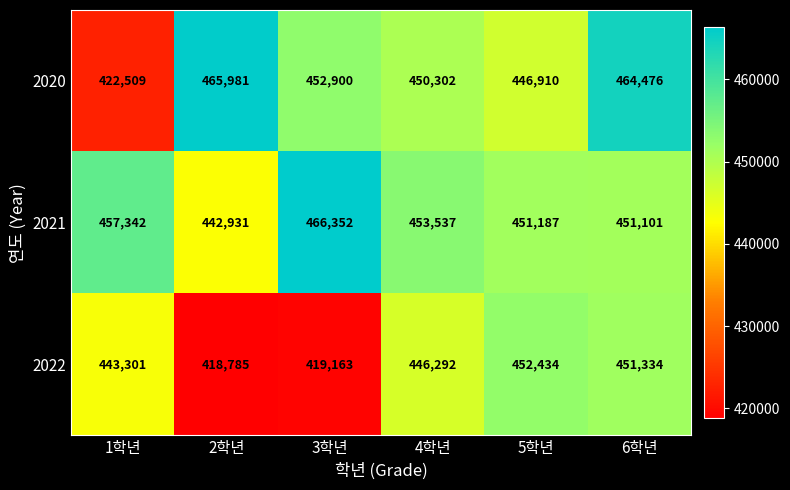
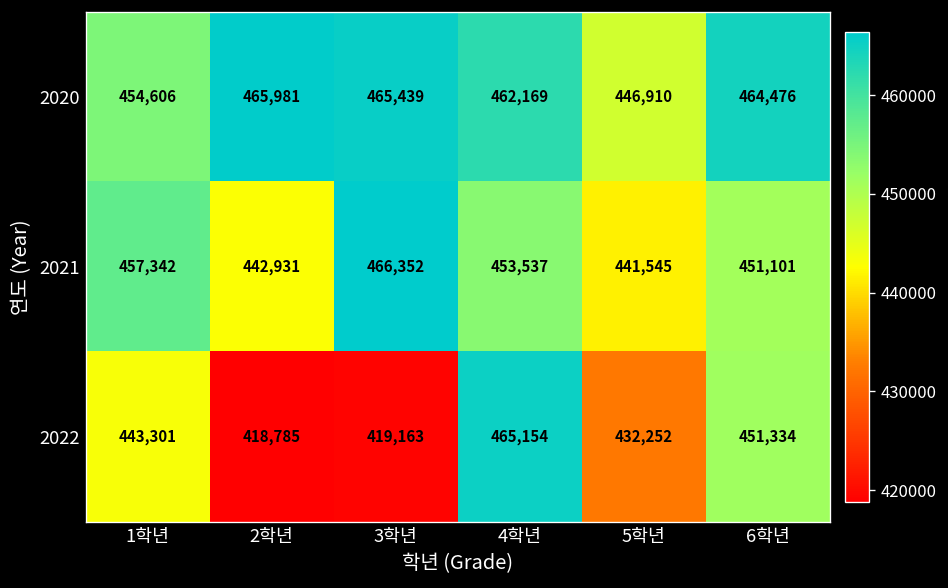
2020, 1학년: 422,509 -> 454,606
2020, 3학년: 452,900 -> 465,439
2020, 4학년: 450,302 -> 462,169
2021, 5학년: 451,187 -> 441,545
2022, 4학년: 446,292 -> 465,154
2022, 5학년: 452,434 -> 432,252
